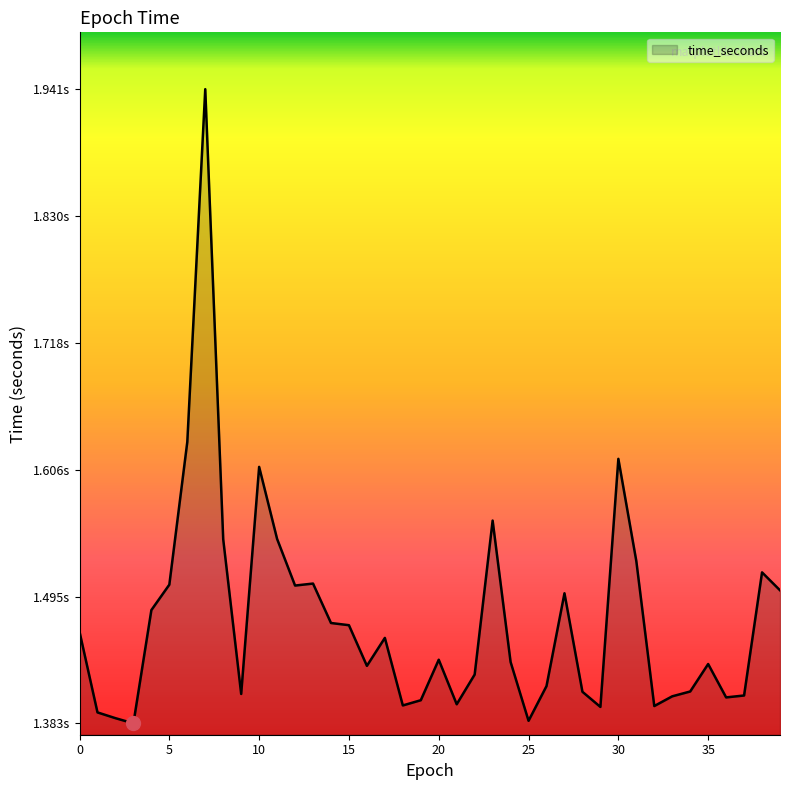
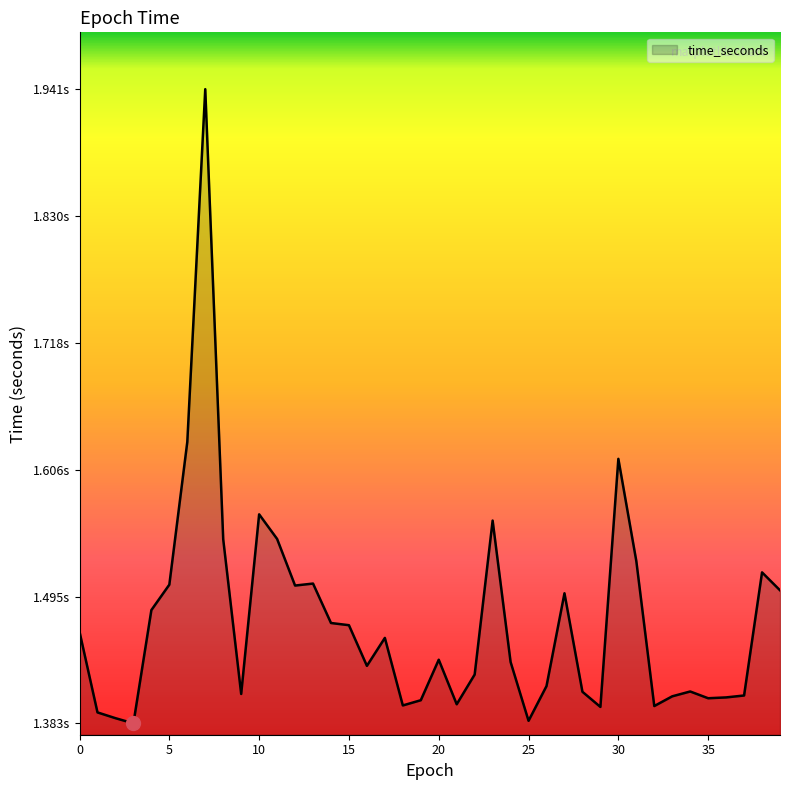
time_seconds, 10: 1.609s -> 1.567s
time_seconds, 35: 1.435s -> 1.405s
